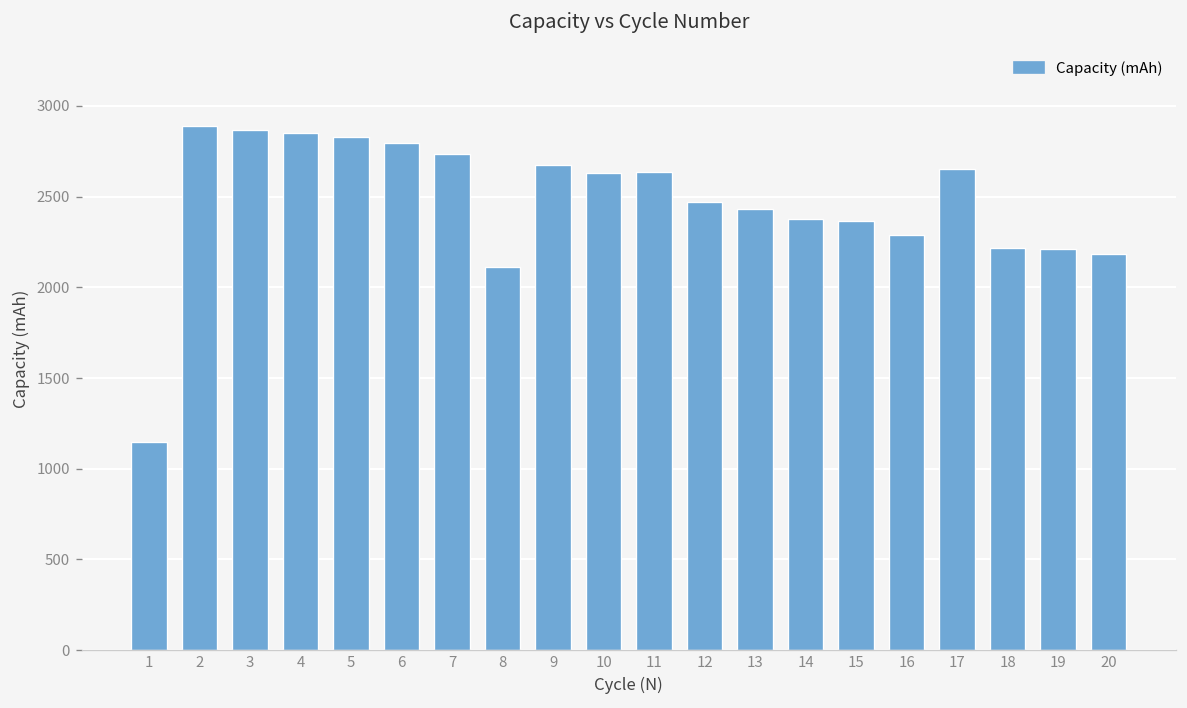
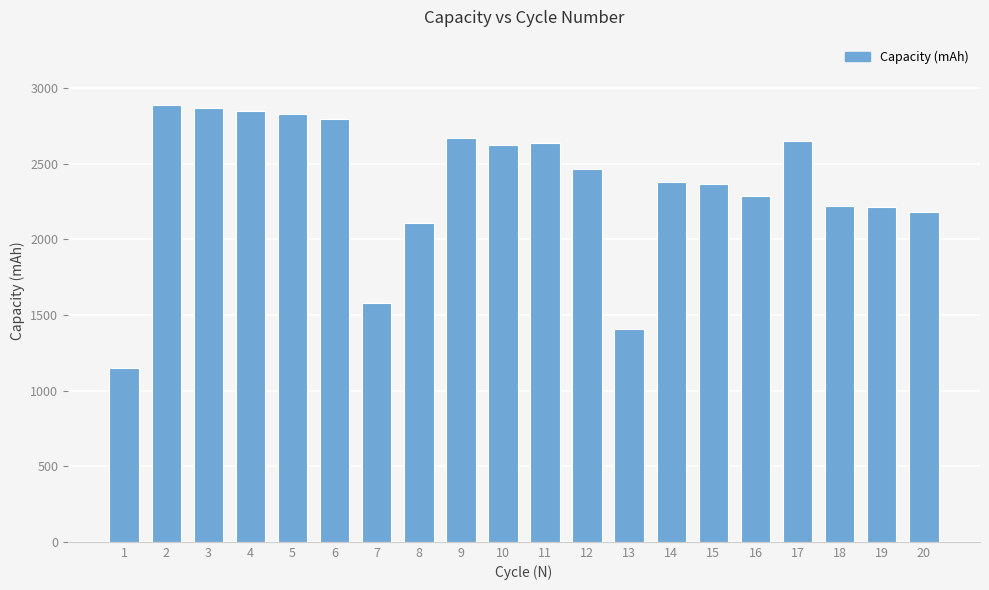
7: 2740 -> 1580
13: 2430 -> 1410
